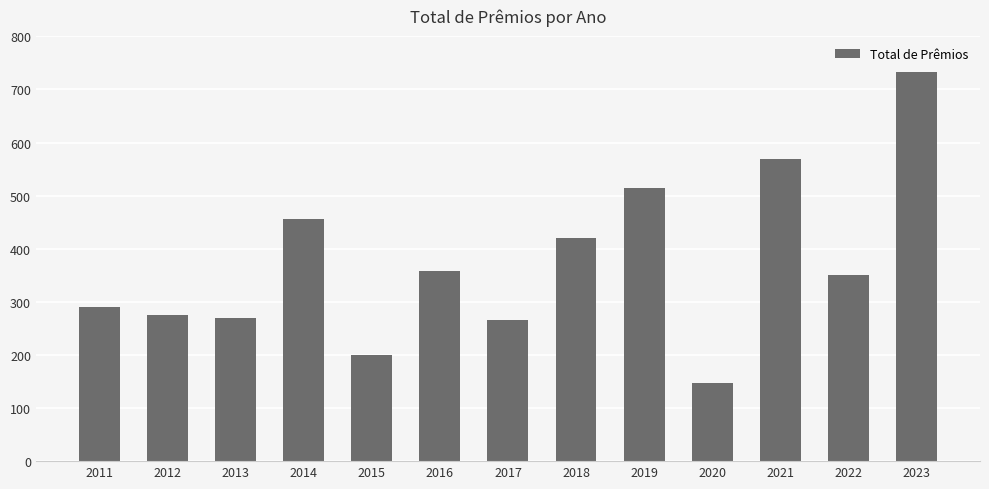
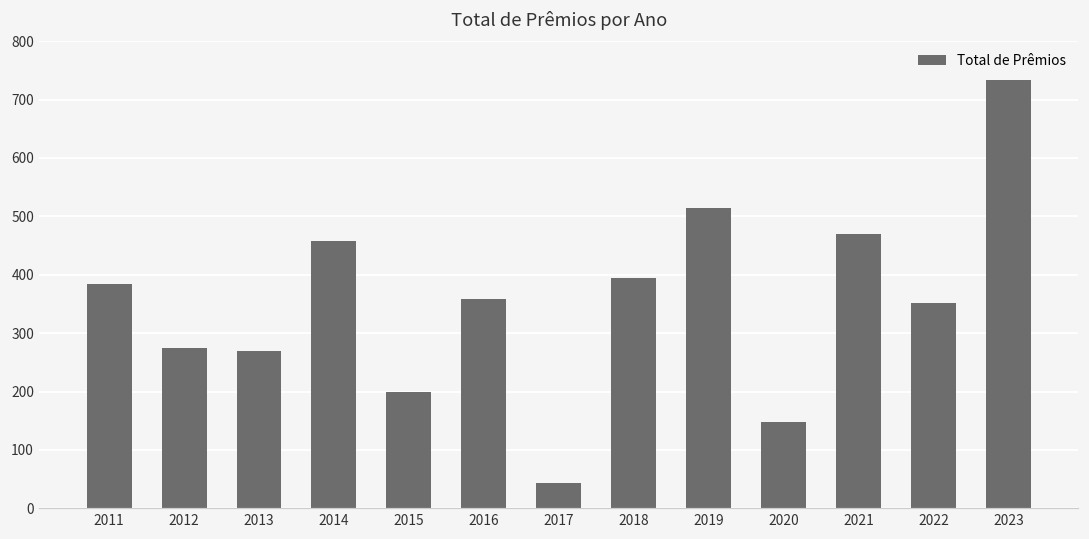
2011: 290 -> 380
2017: 270 -> 40
2018: 420 -> 400
2021: 570 -> 470
